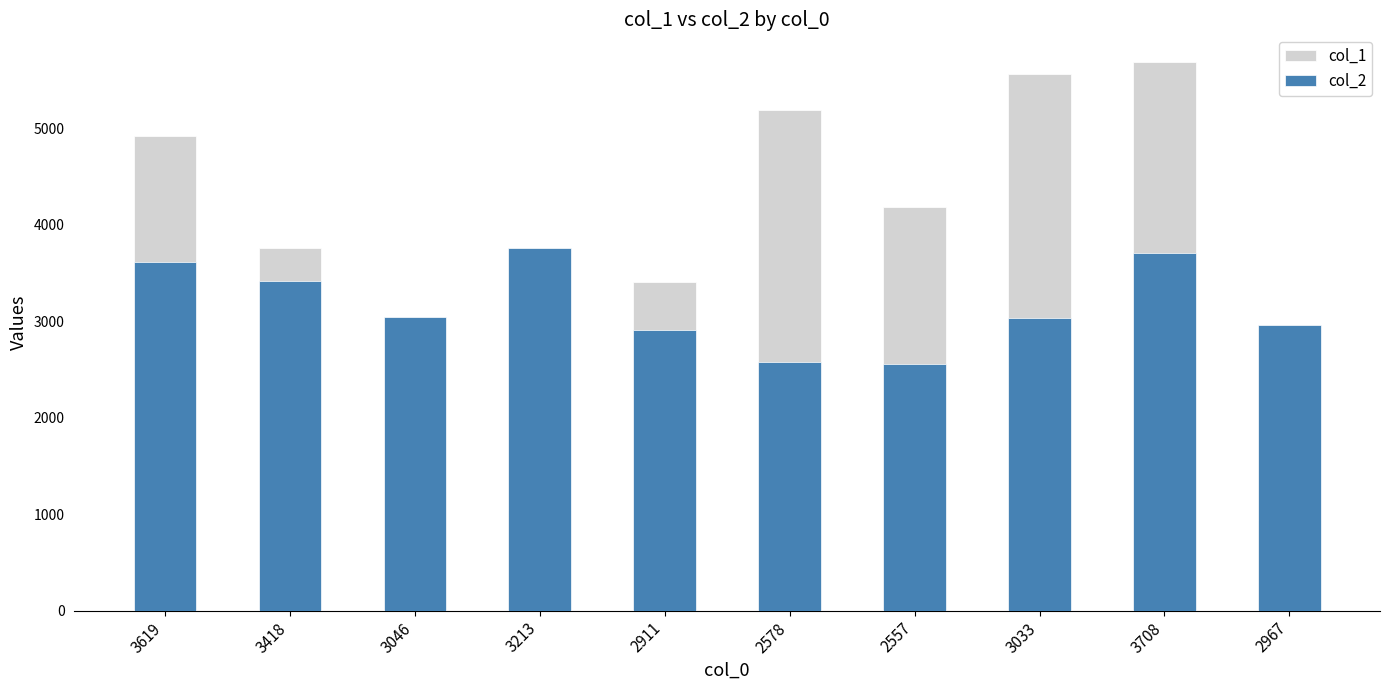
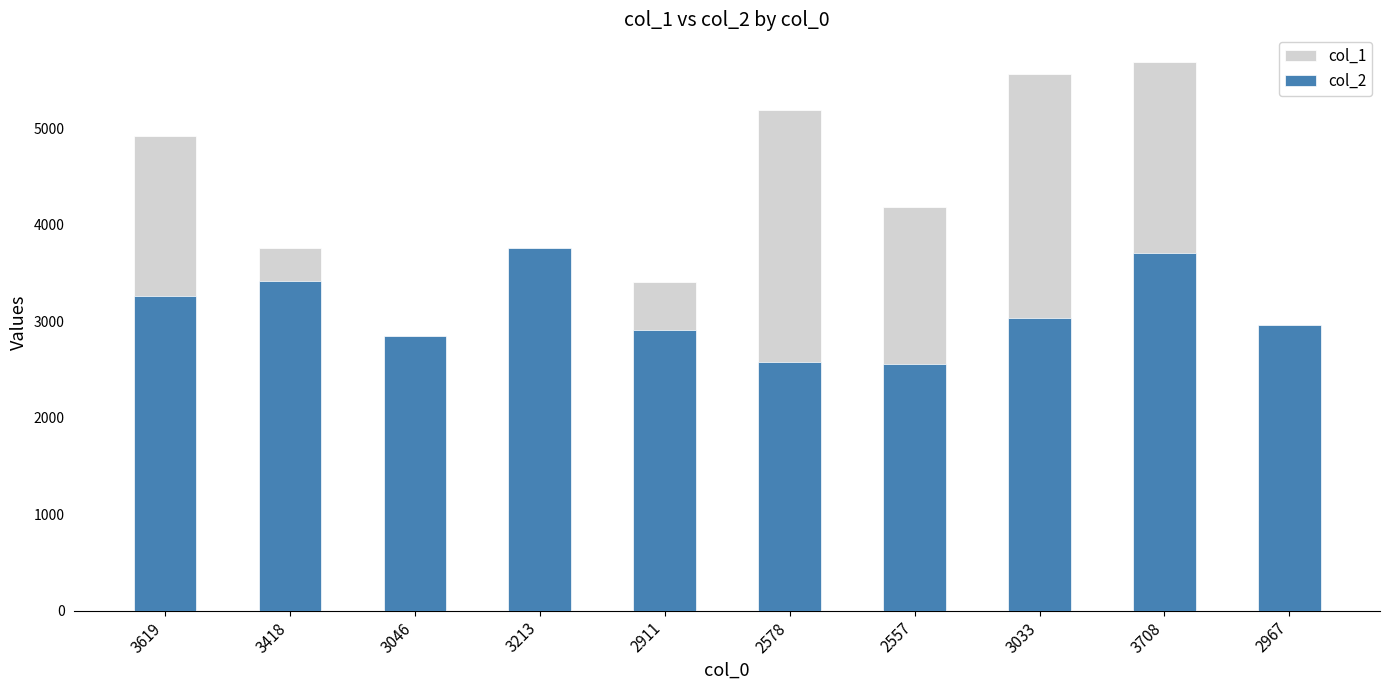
col_2, 3619: 3600 -> 3300
col_2, 3046: 3000 -> 2900
